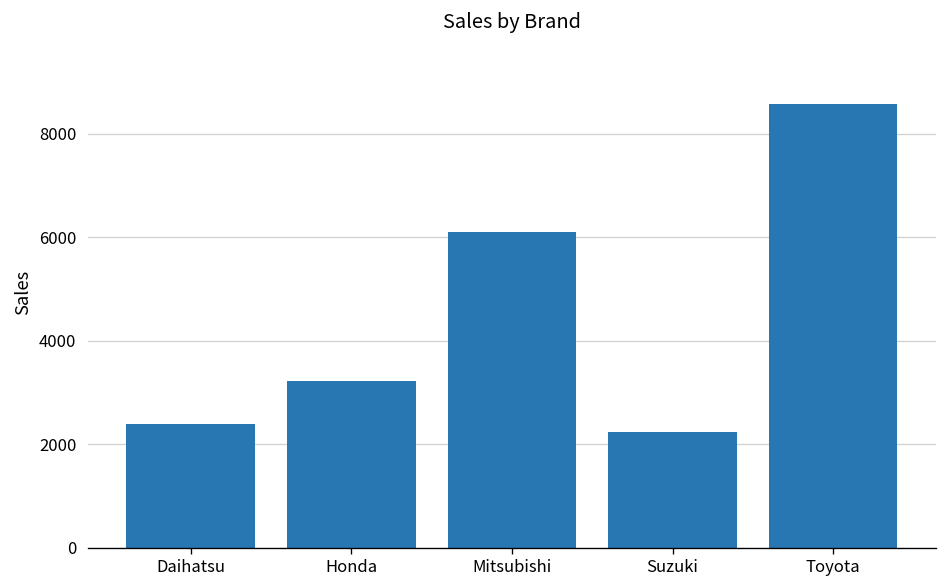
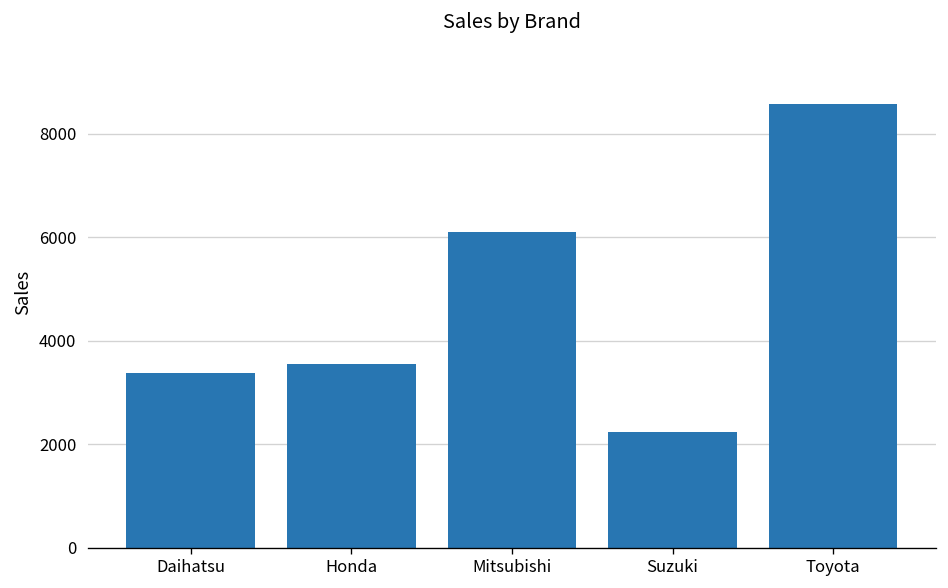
Daihatsu: 2400 -> 3400
Honda: 3200 -> 3600
